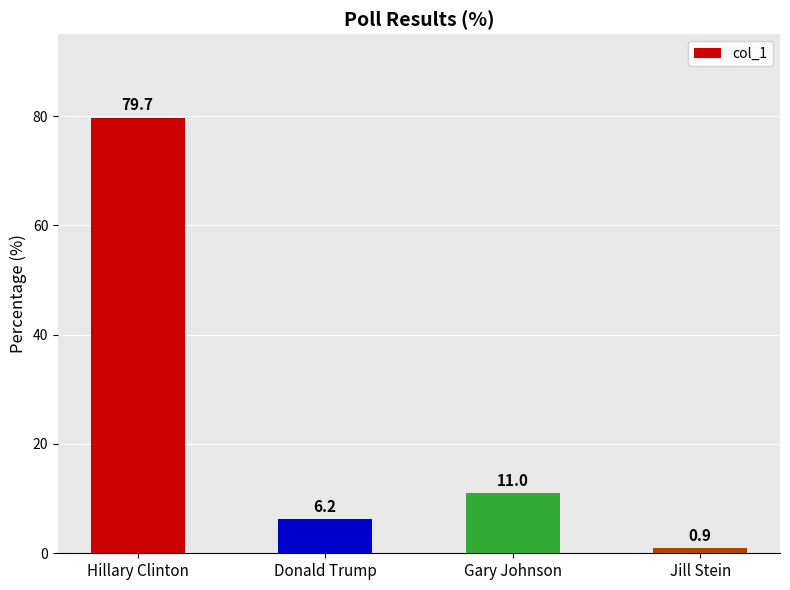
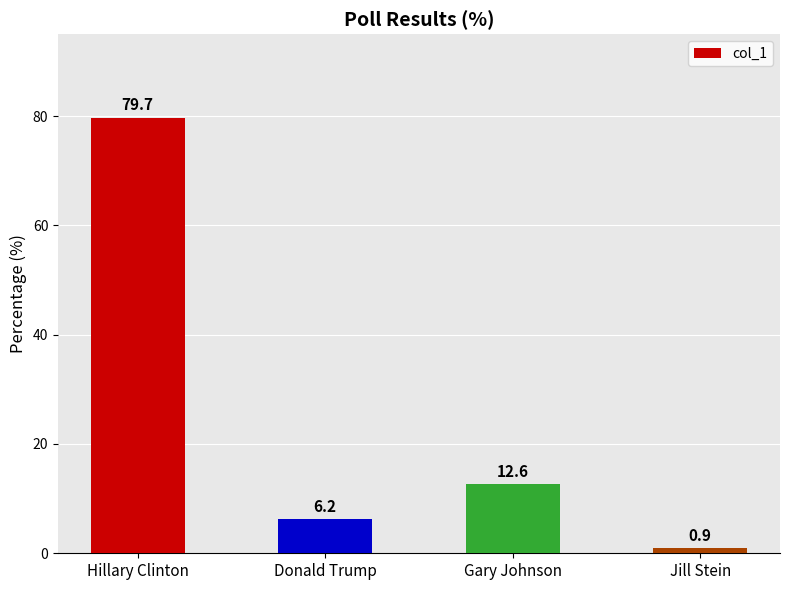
Gary Johnson: 11.0 -> 12.6
